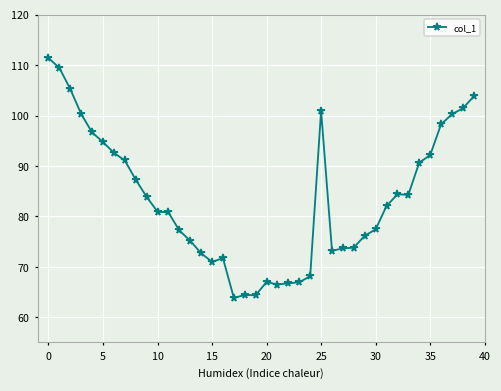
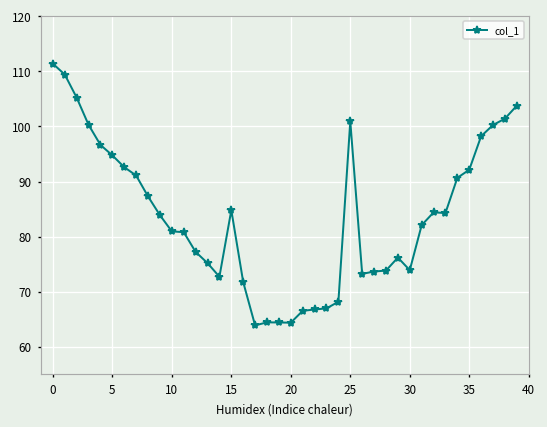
15: 71 -> 85
20: 67 -> 64
30: 77 -> 74
